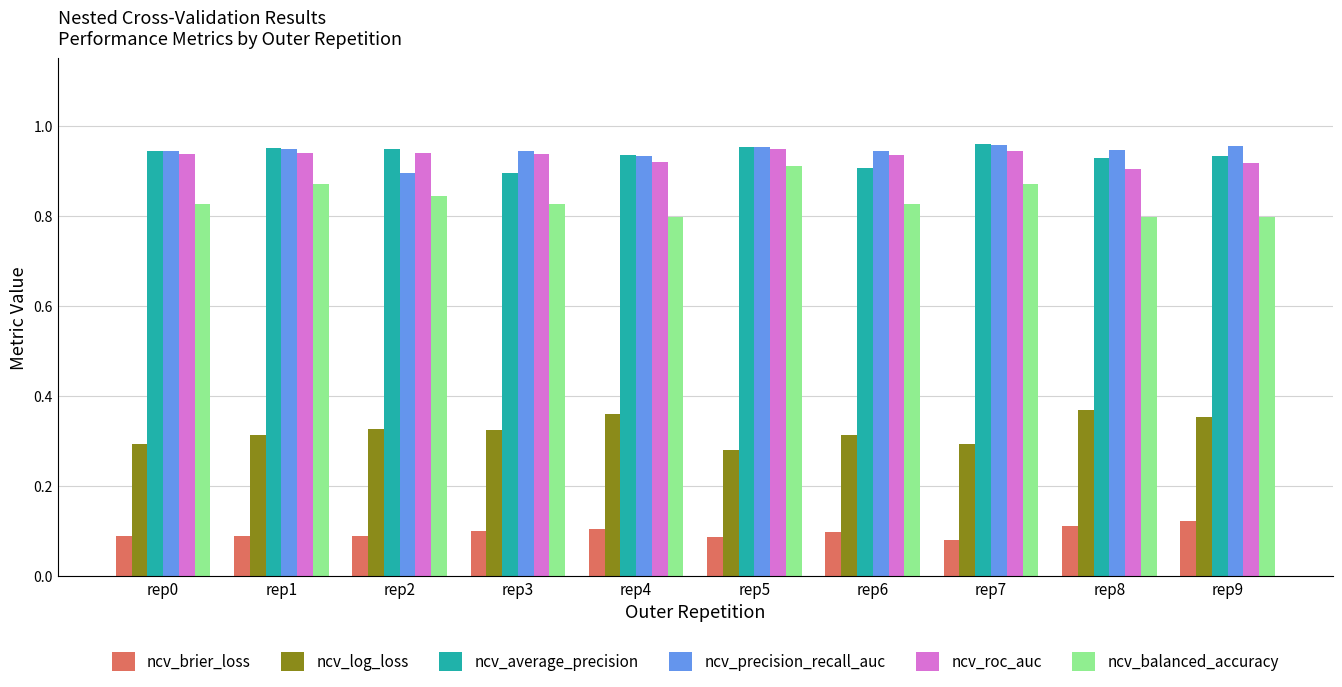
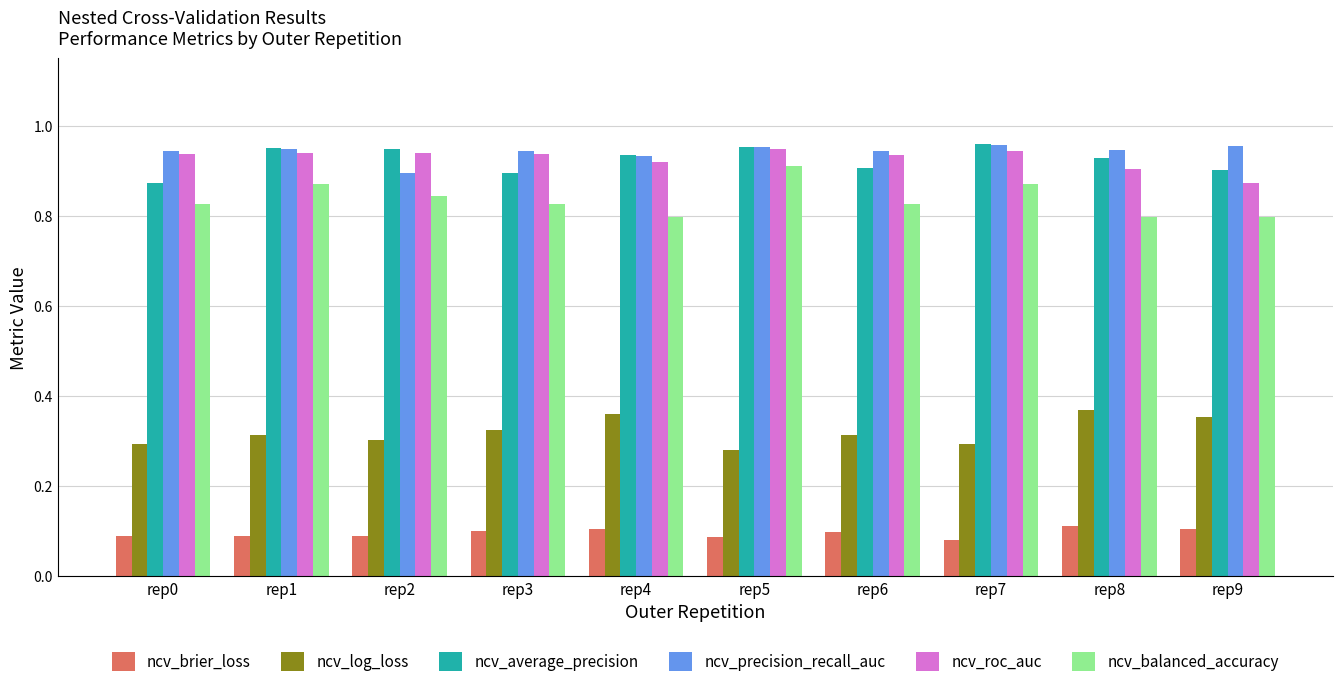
ncv_average_precision, rep0: 0.94 -> 0.87
ncv_log_loss, rep2: 0.33 -> 0.30
ncv_brier_loss, rep9: 0.12 -> 0.10
ncv_average_precision, rep9: 0.93 -> 0.90
ncv_roc_auc, rep9: 0.92 -> 0.87
